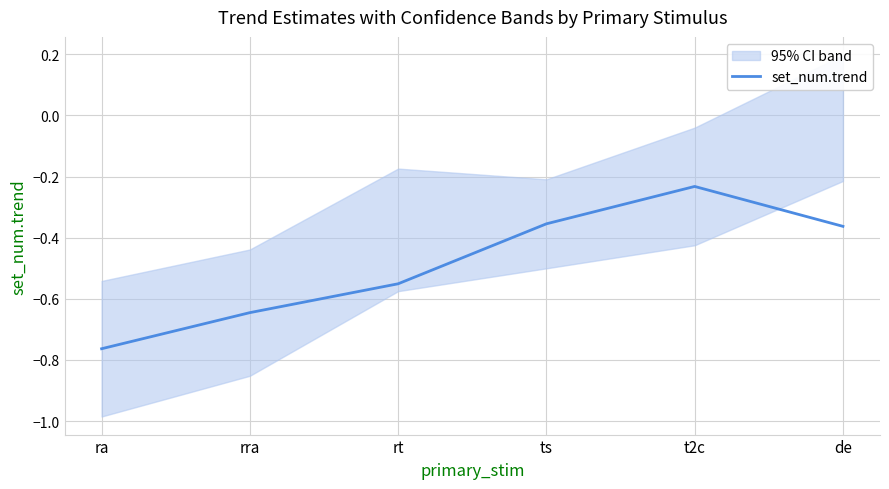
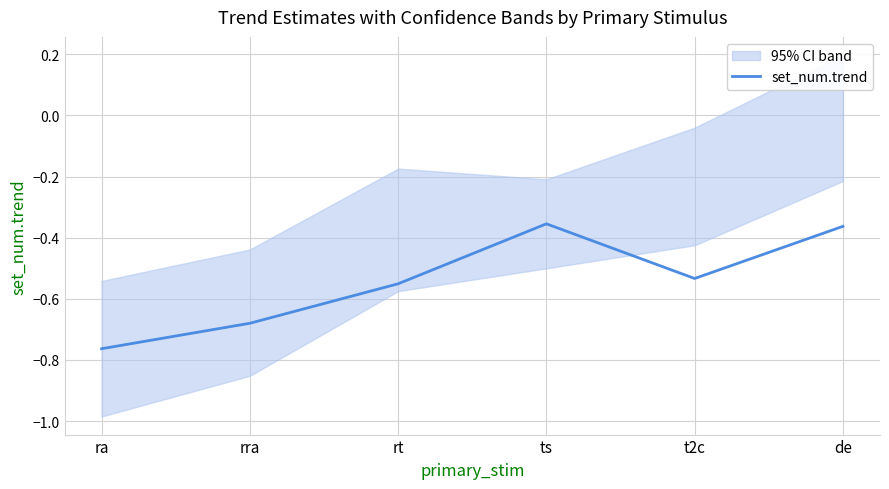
set_num.trend, rra: -0.65 -> -0.68
set_num.trend, t2c: -0.23 -> -0.53
